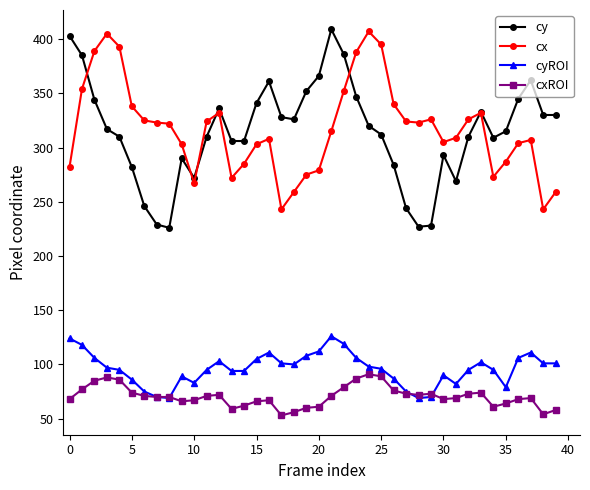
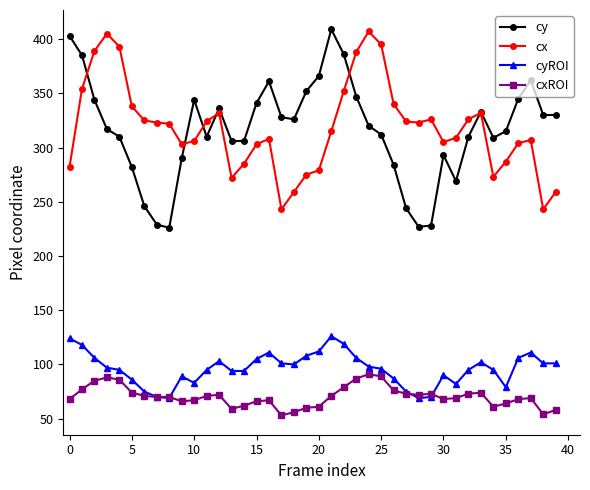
cy, 10: 272 -> 344
cx, 10: 267 -> 306
